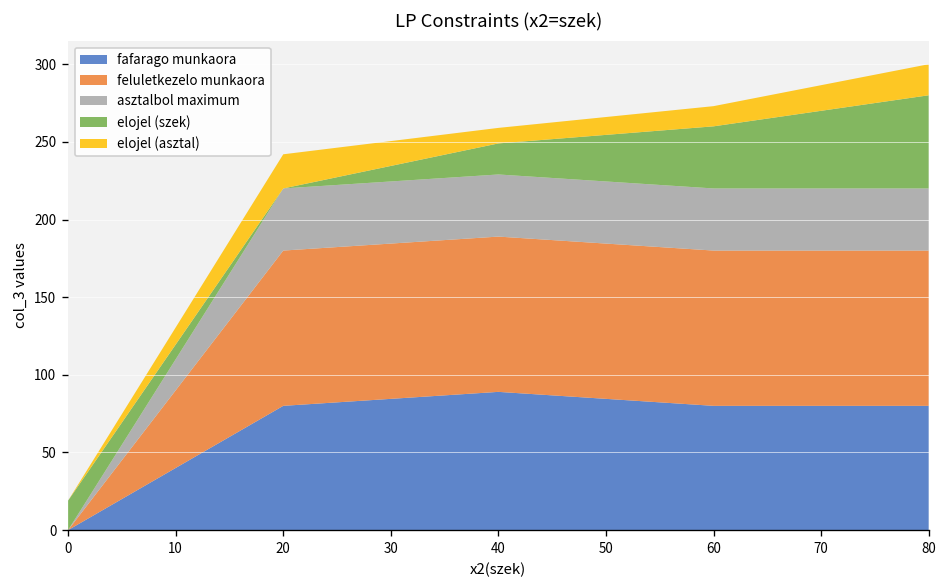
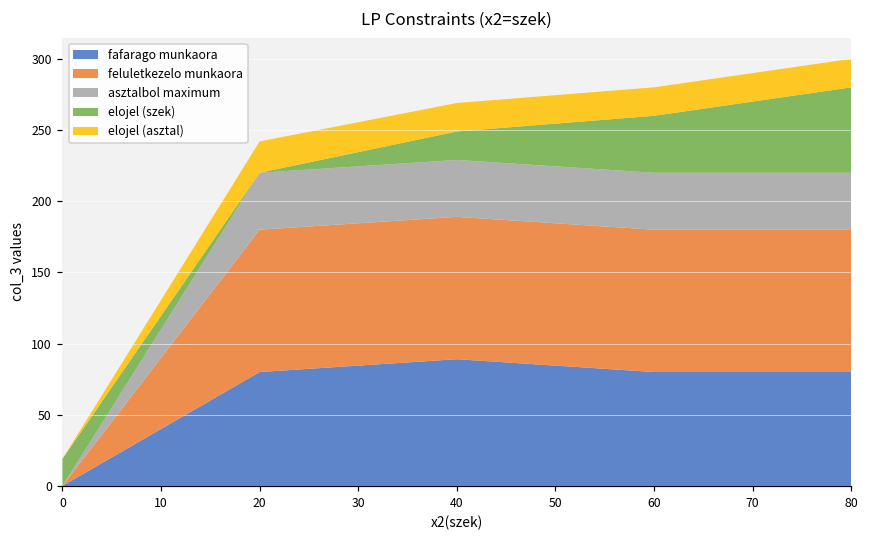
elojel (asztal), 40: 10 -> 20
elojel (asztal), 60: 13 -> 20
